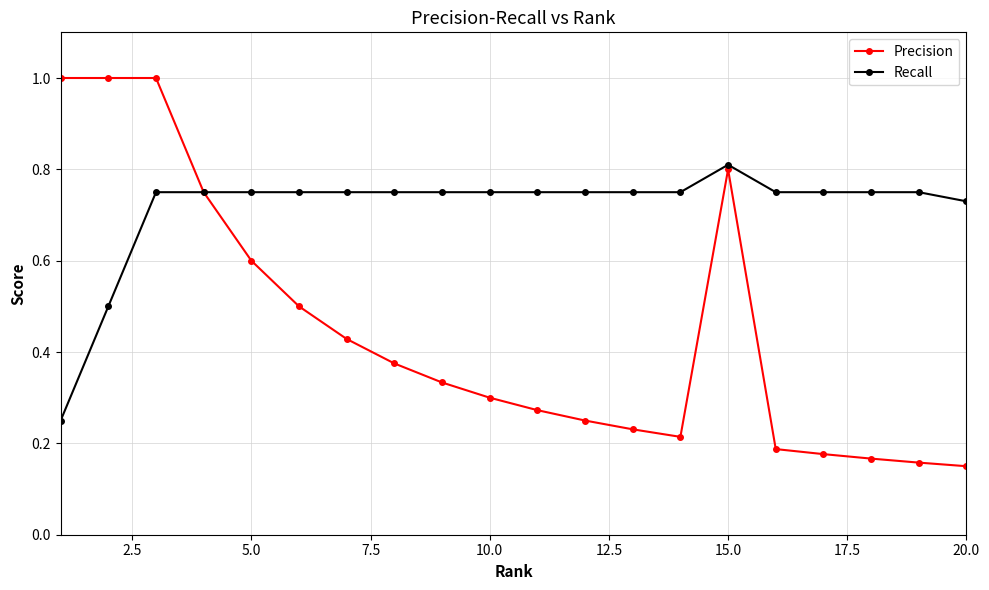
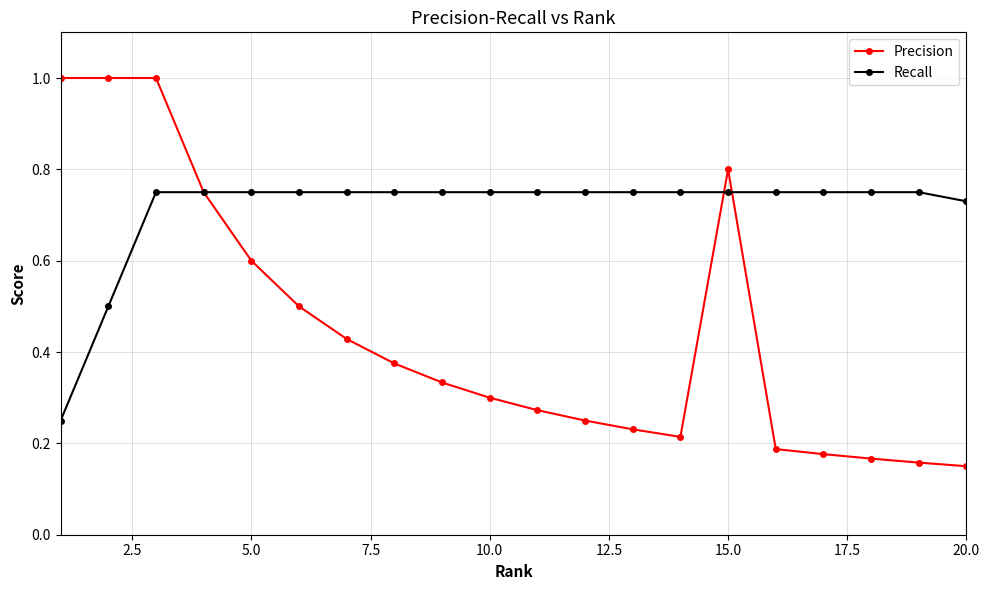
Recall, 15.0: 0.81 -> 0.75
